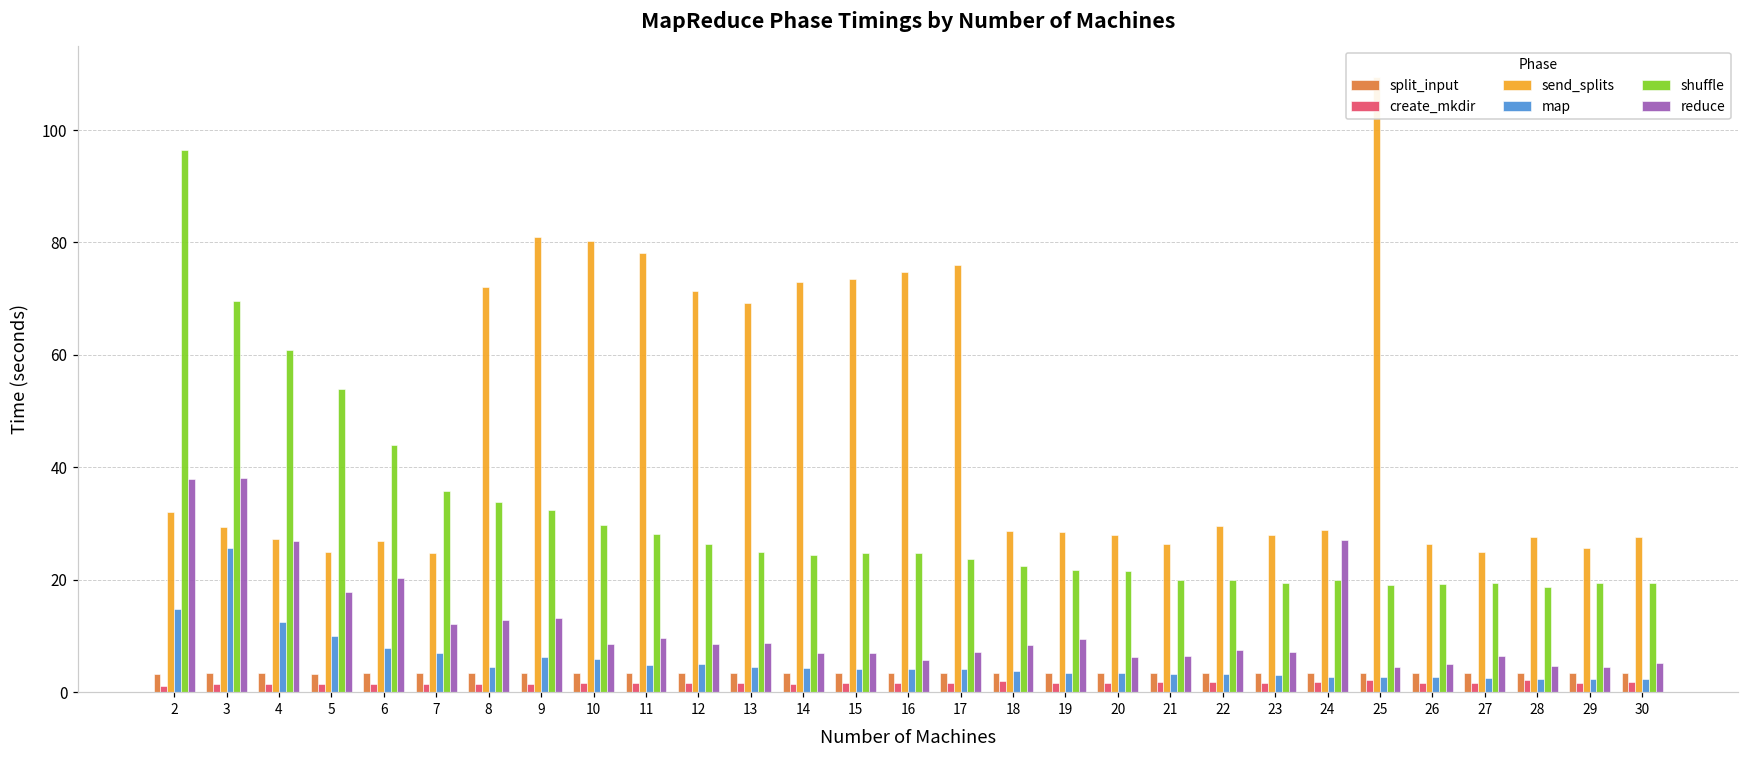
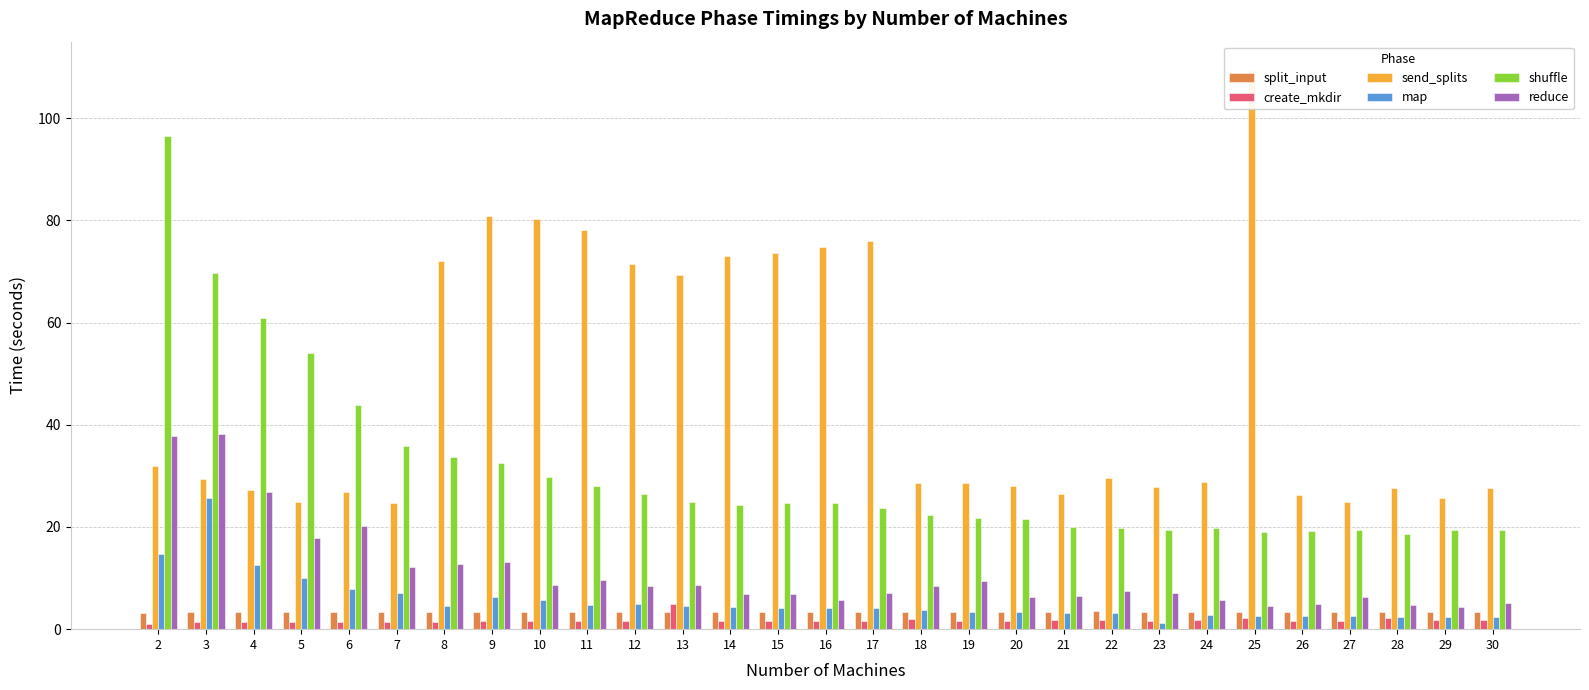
create_mkdir, 13: 2 -> 5
map, 23: 3 -> 1
reduce, 24: 27 -> 6
